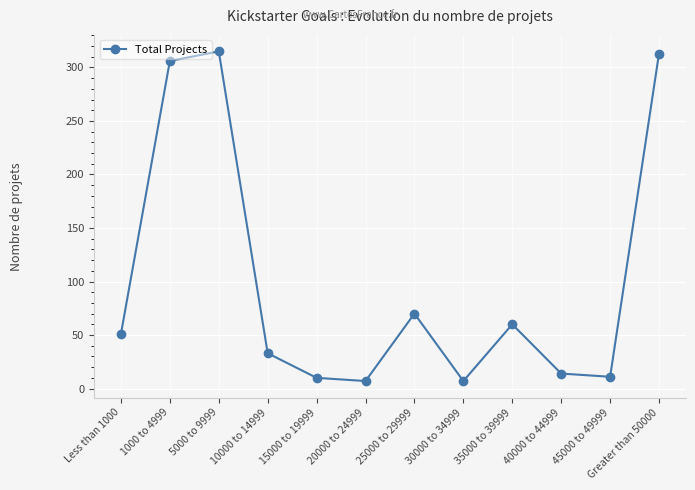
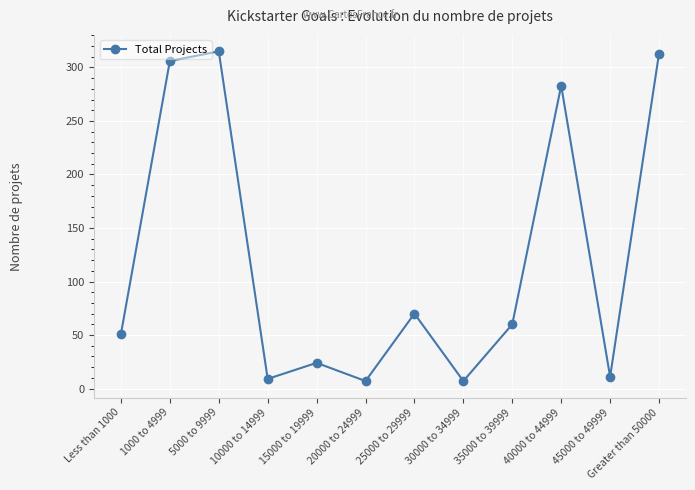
10000 to 14999: 33 -> 9
15000 to 19999: 10 -> 24
40000 to 44999: 14 -> 283
